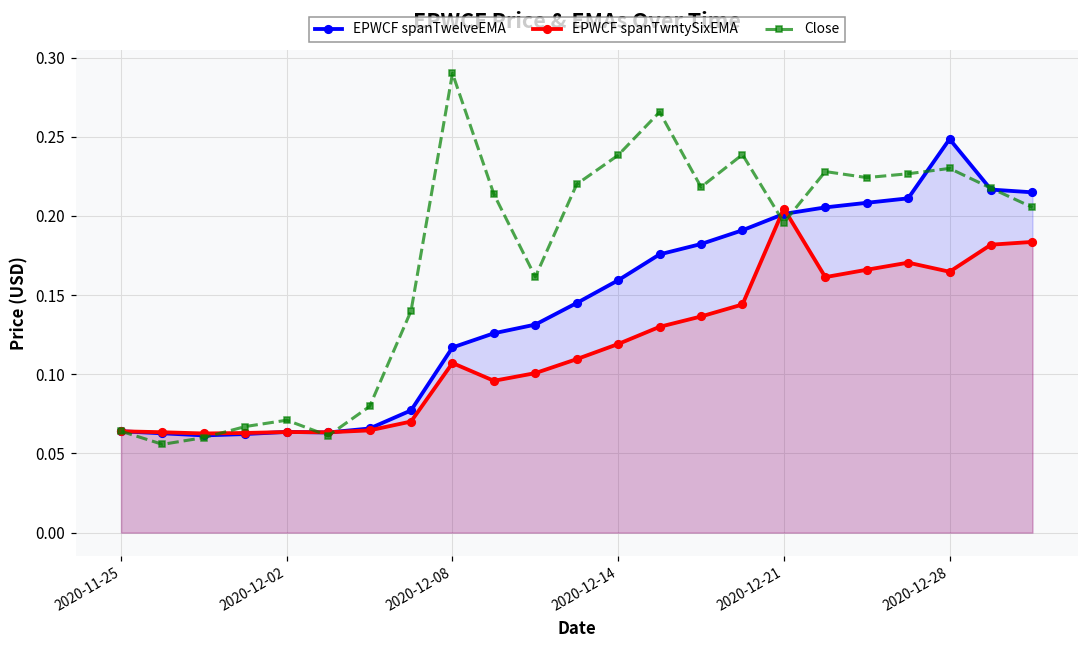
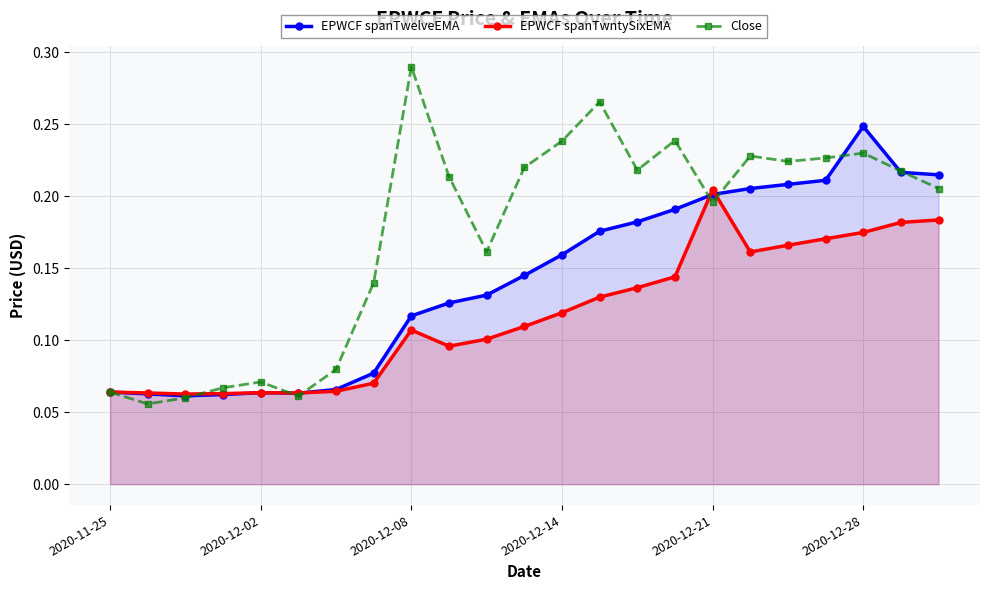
EPWCF spanTwntySixEMA, 2020-12-28: 0.165 -> 0.175
